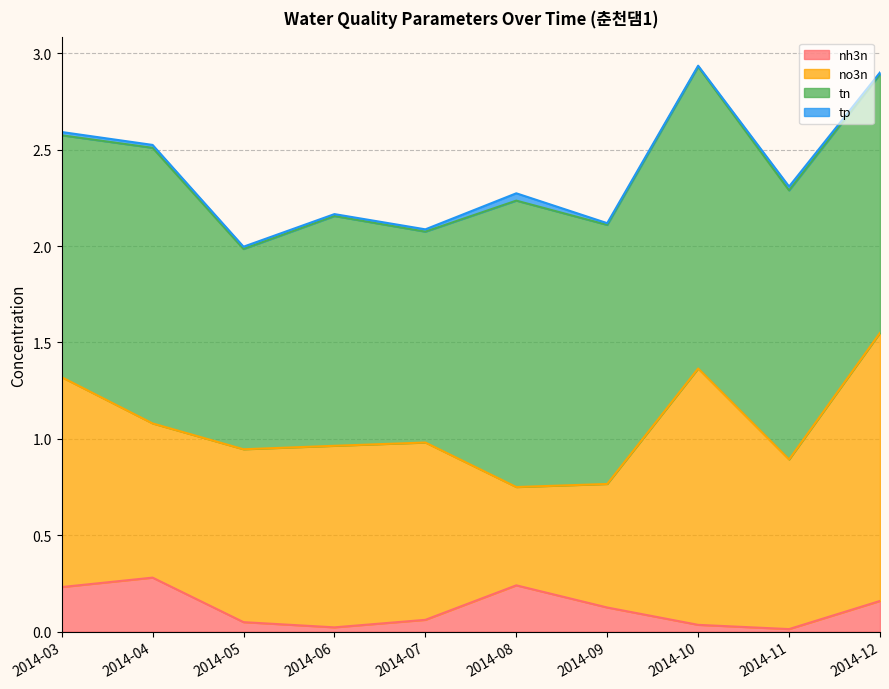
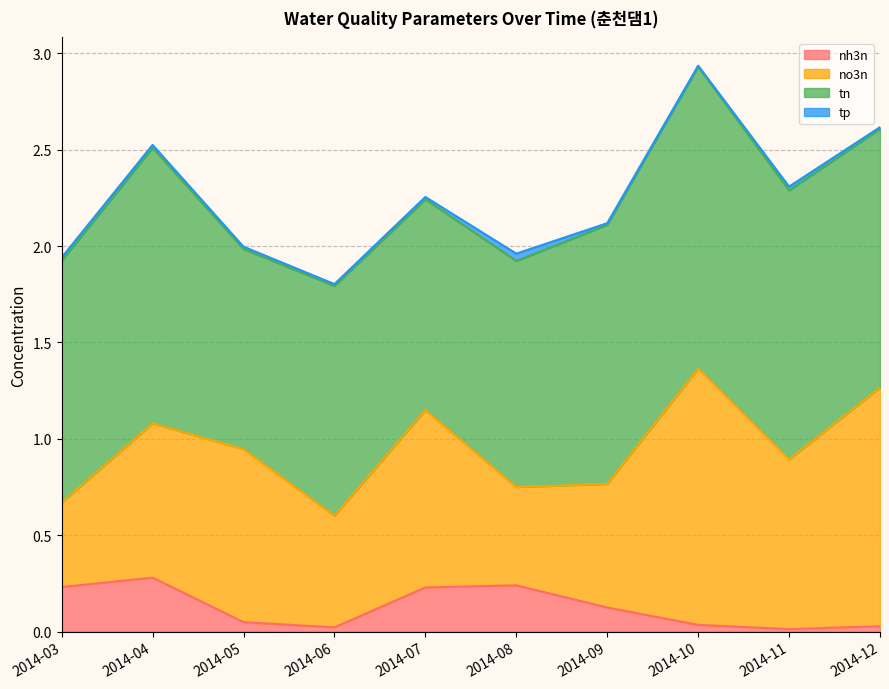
no3n, 2014-03: 1.09 -> 0.44
no3n, 2014-06: 0.94 -> 0.58
nh3n, 2014-07: 0.06 -> 0.23
tn, 2014-08: 1.49 -> 1.17
nh3n, 2014-12: 0.16 -> 0.03
no3n, 2014-12: 1.39 -> 1.24
